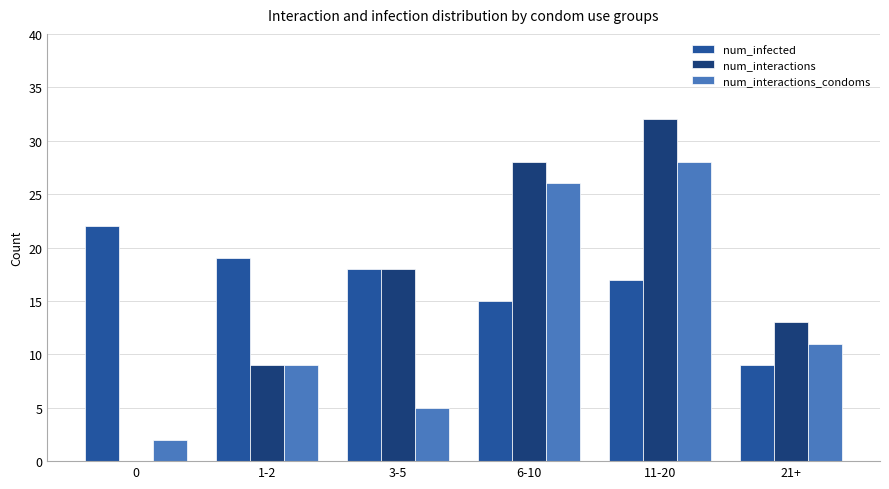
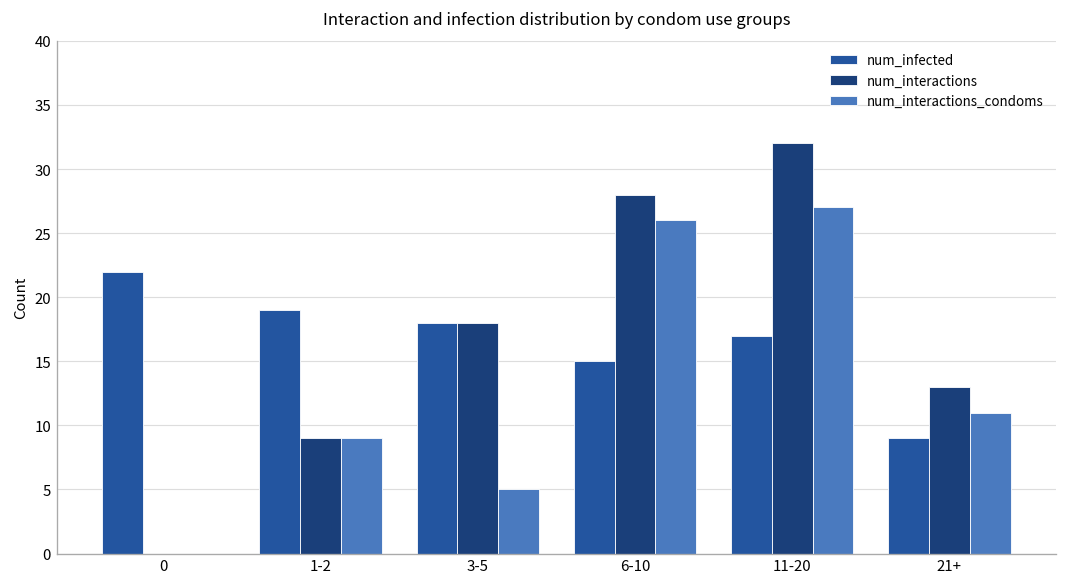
num_interactions_condoms, 0: 2 -> 0
num_interactions_condoms, 11-20: 28 -> 27
